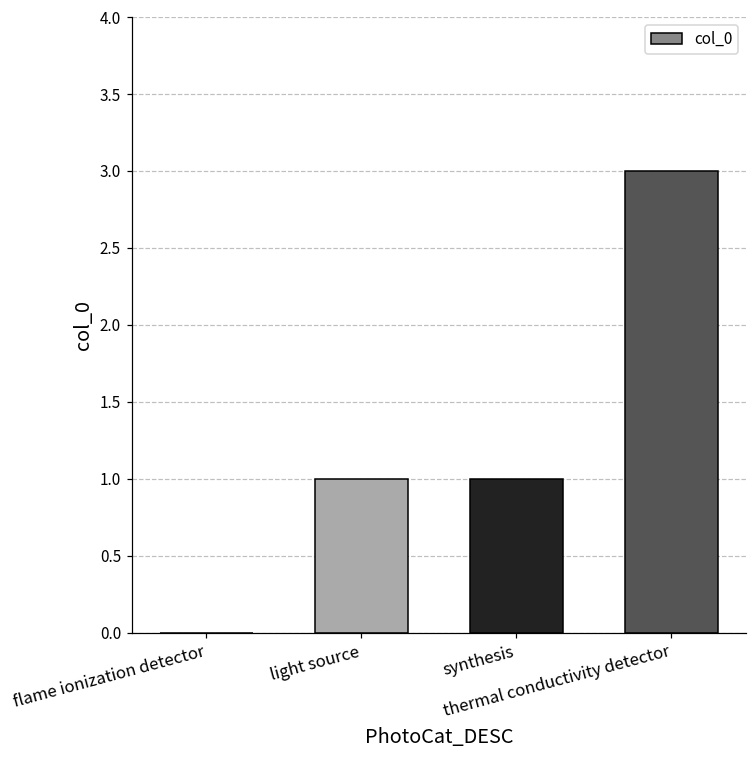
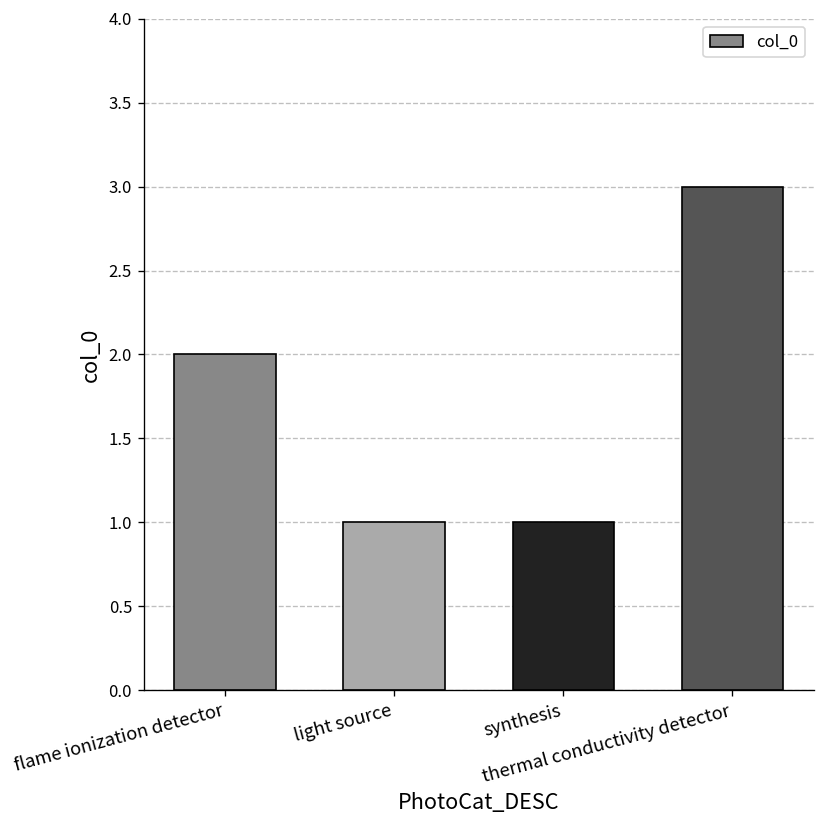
flame ionization detector: 0 -> 2
